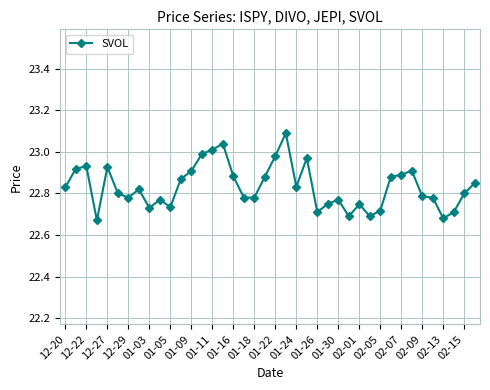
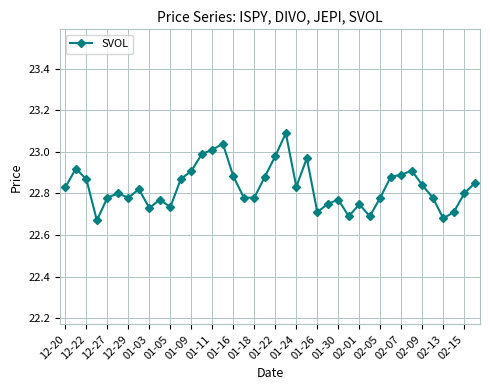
12-22: 22.93 -> 22.87
12-27: 22.93 -> 22.78
02-05: 22.72 -> 22.78
02-09: 22.79 -> 22.84
